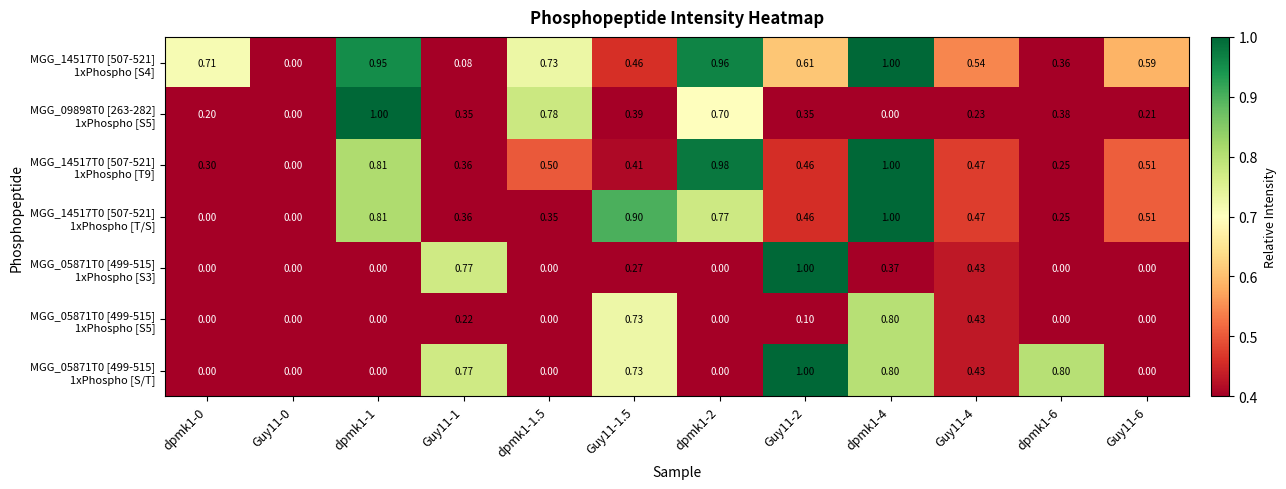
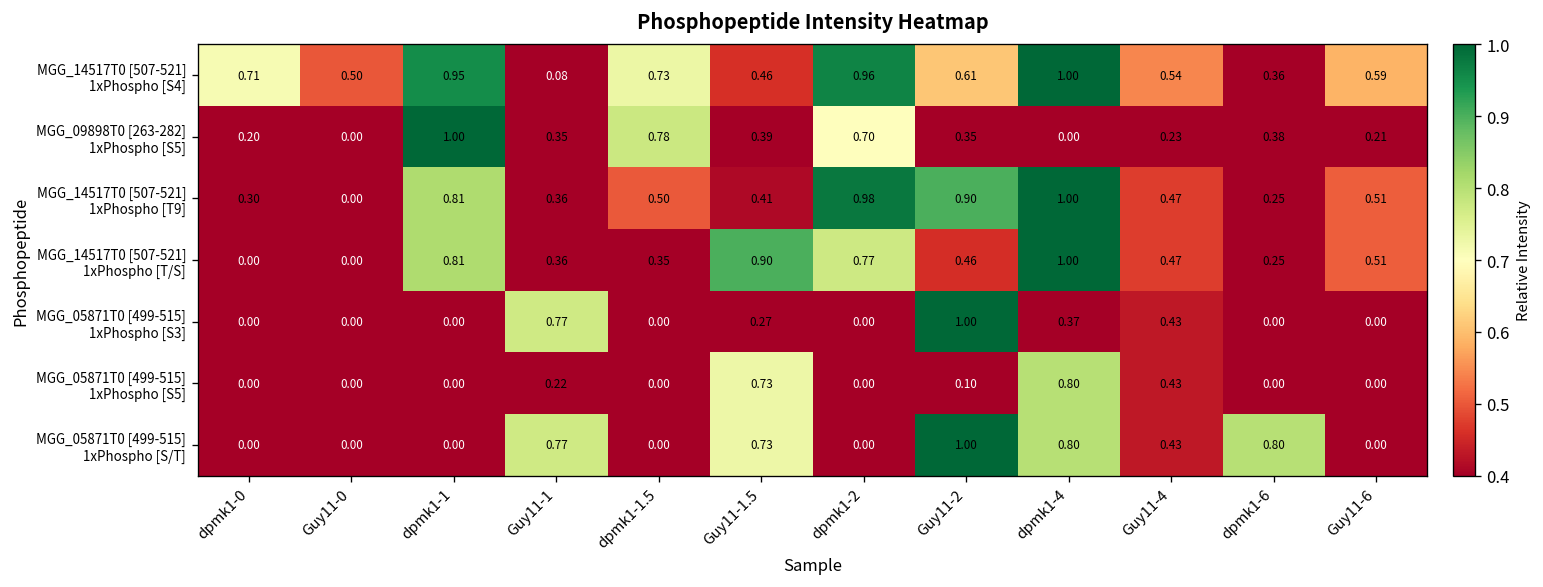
MGG_14517T0 [507-521] 1xPhospho [S4], Guy11-0: 0.00 -> 0.50
MGG_14517T0 [507-521] 1xPhospho [T9], Guy11-2: 0.46 -> 0.90
